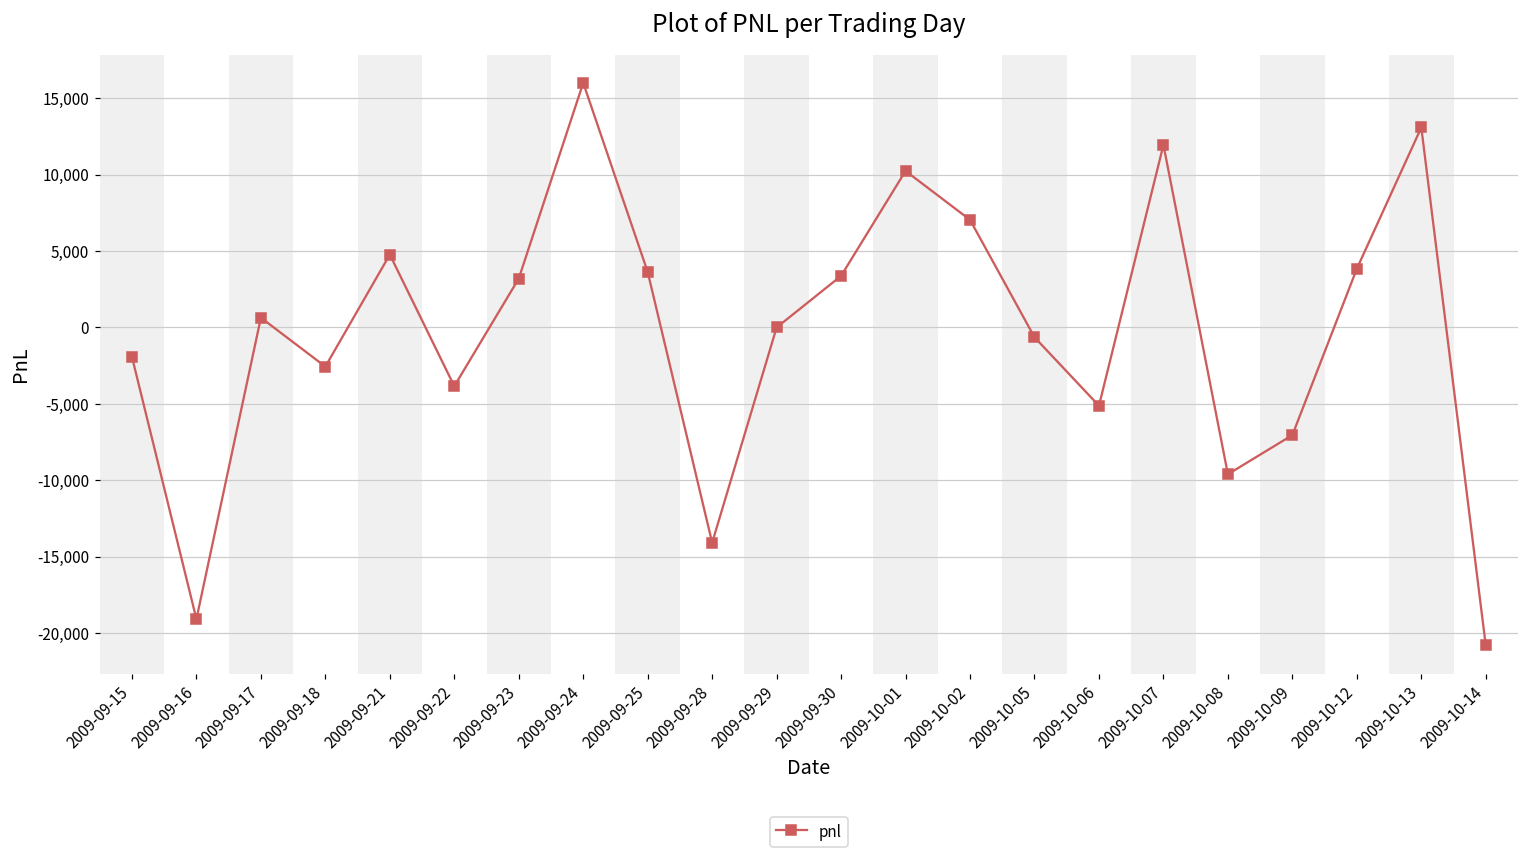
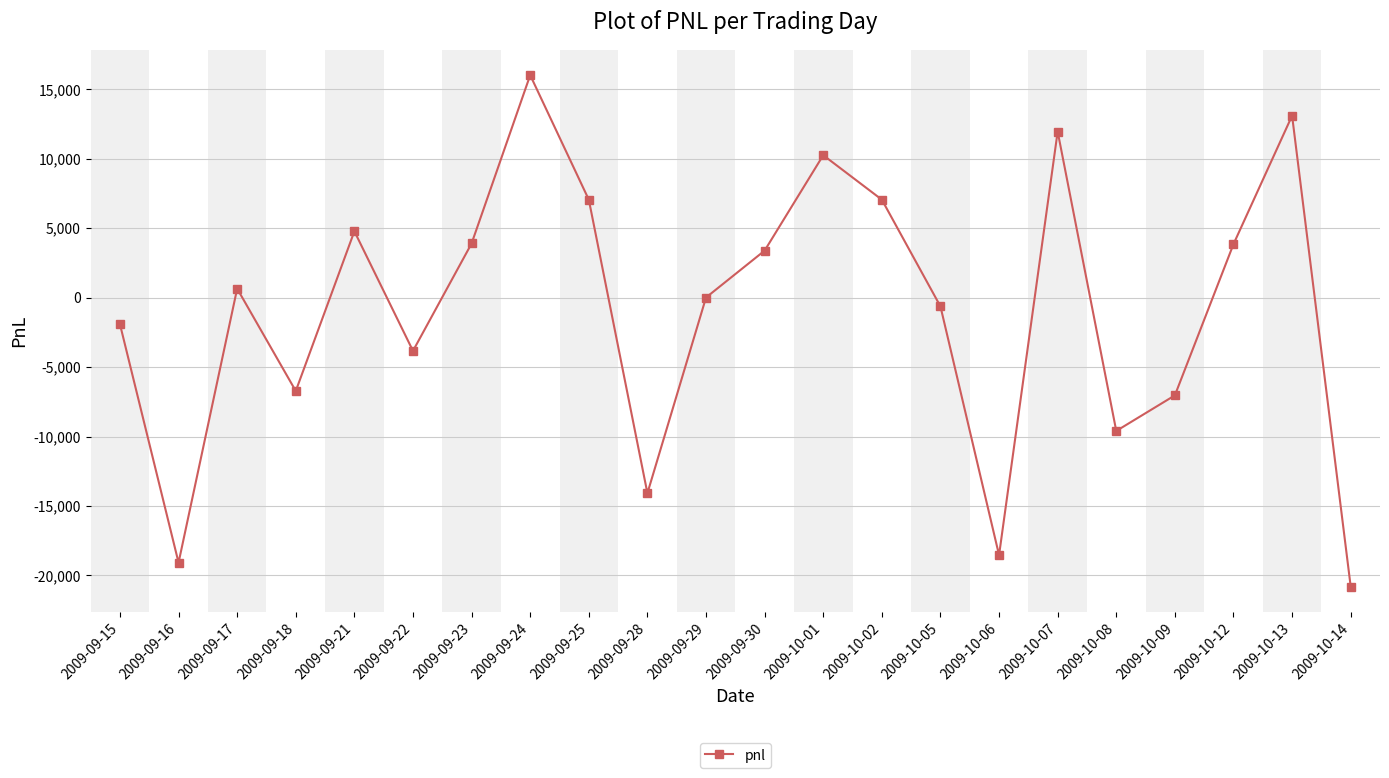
2009-09-18: -2,600 -> -6,700
2009-09-23: 3,200 -> 3,900
2009-09-25: 3,600 -> 7,000
2009-10-06: -5,100 -> -18,500
